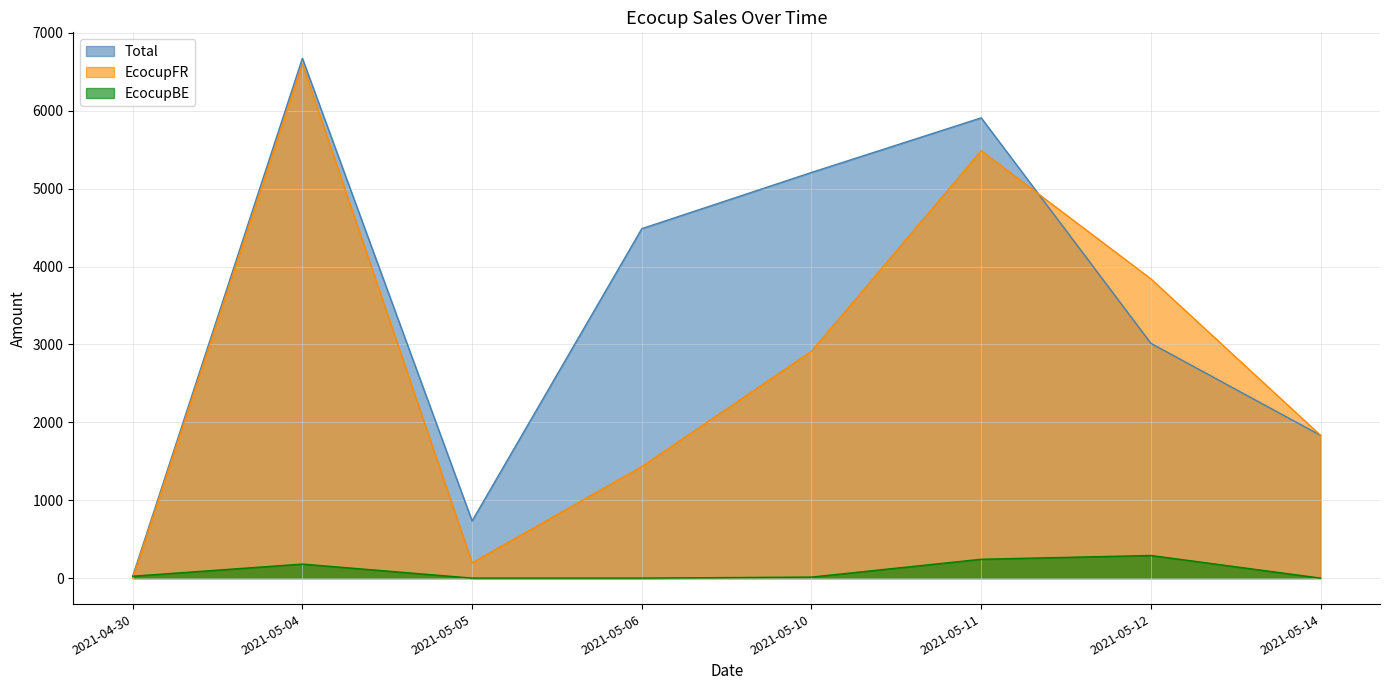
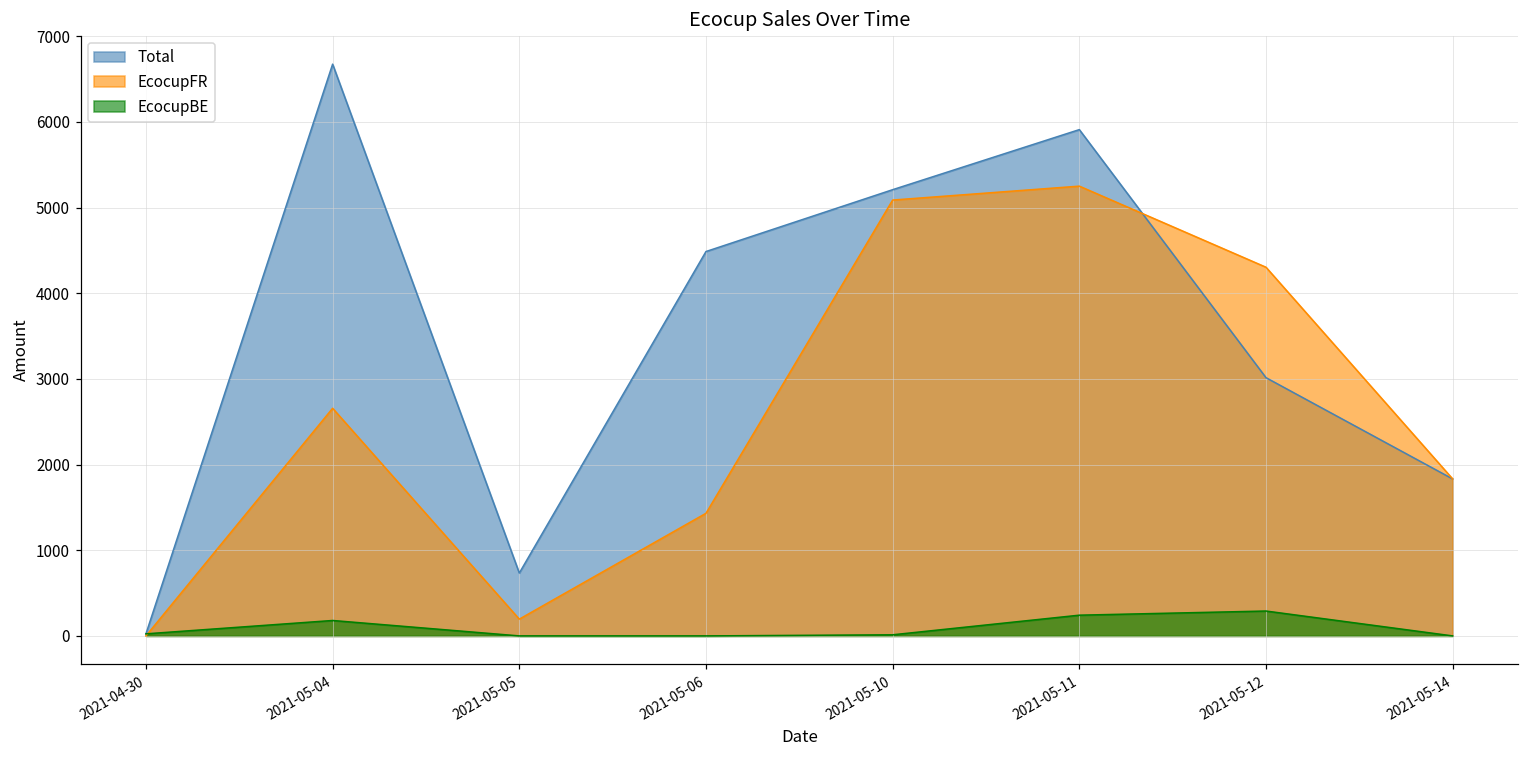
EcocupFR, 2021-05-04: 6600 -> 2700
EcocupFR, 2021-05-10: 2900 -> 5100
EcocupFR, 2021-05-11: 5500 -> 5300
EcocupFR, 2021-05-12: 3800 -> 4300
